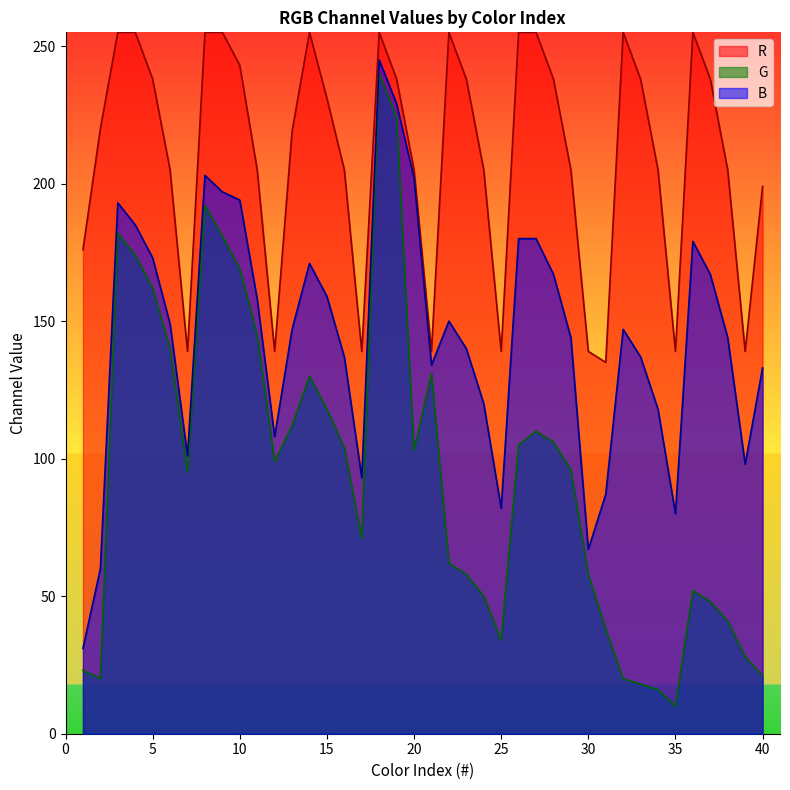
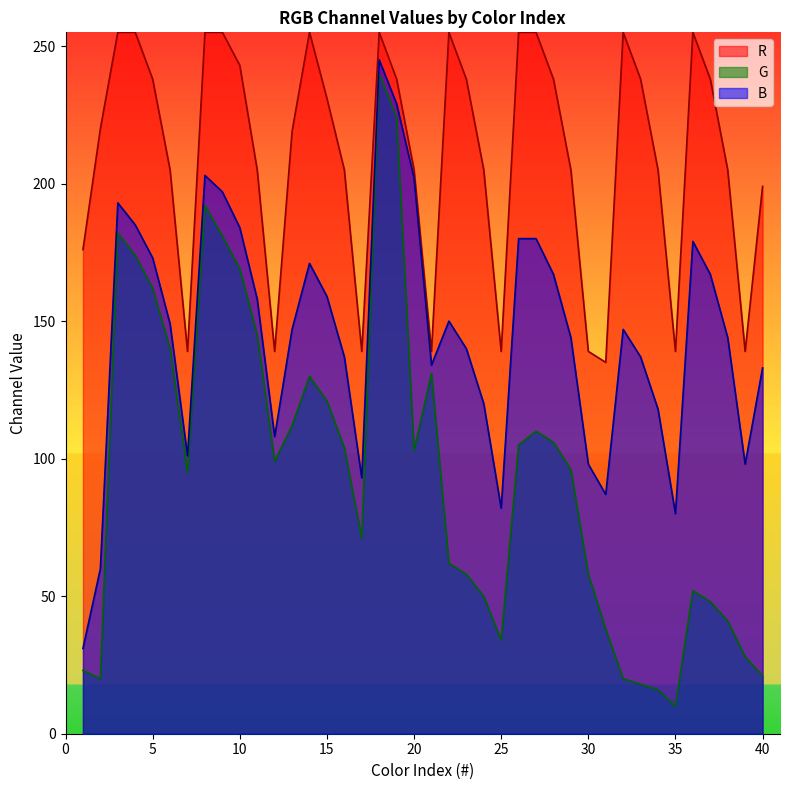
B, 10: 194 -> 184
G, 15: 118 -> 121
B, 30: 67 -> 98
